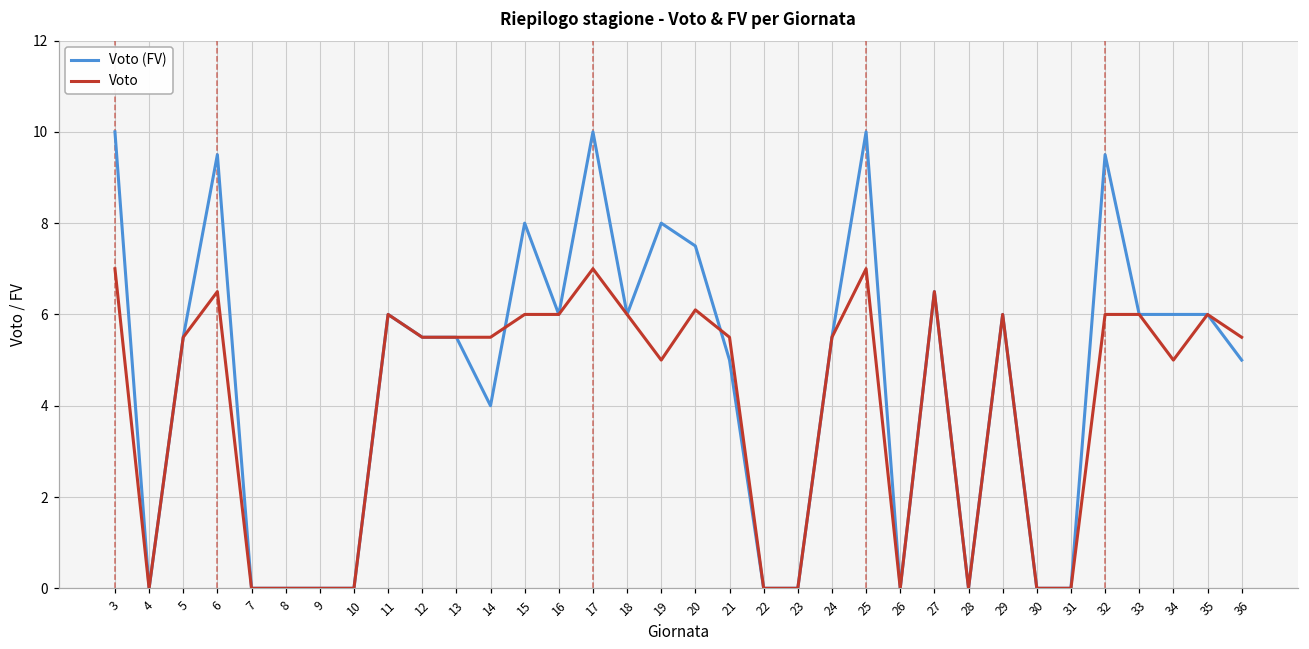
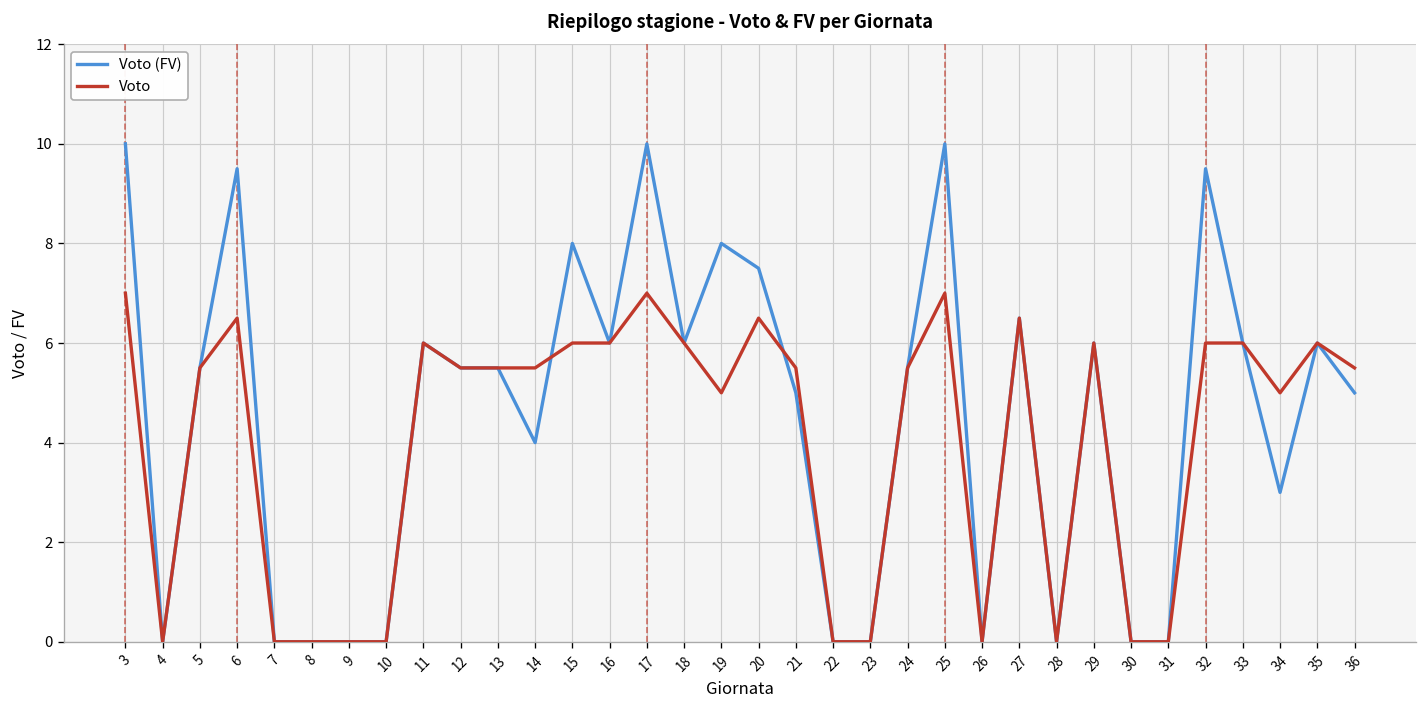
Voto, 20: 6.1 -> 6.5
Voto (FV), 34: 6 -> 3
